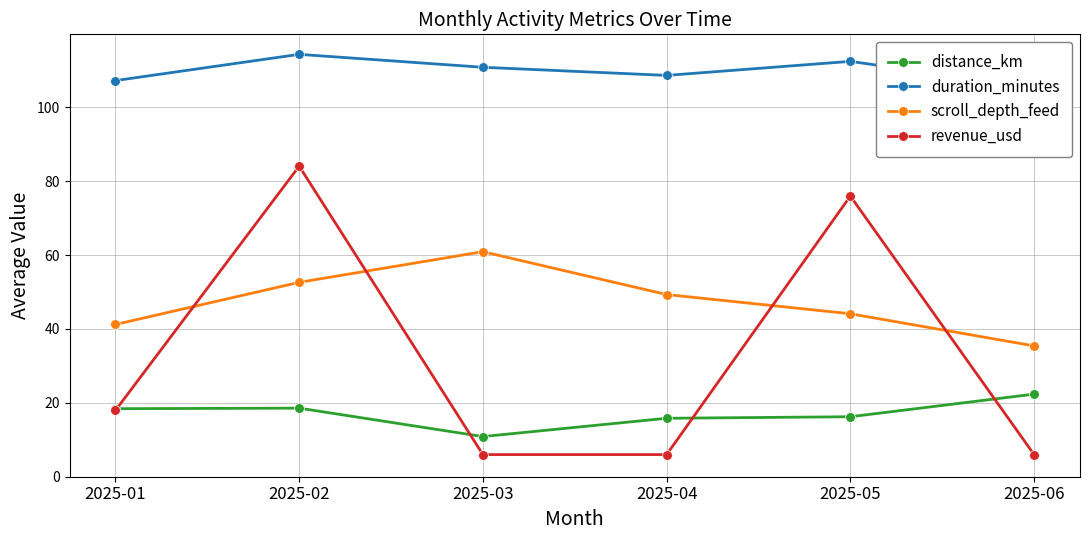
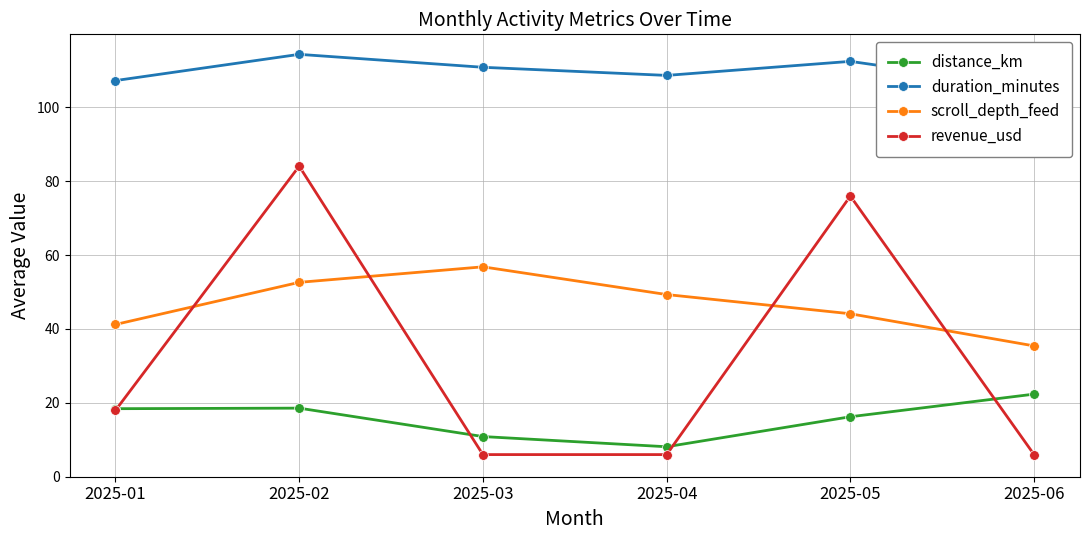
scroll_depth_feed, 2025-03: 61 -> 57
distance_km, 2025-04: 16 -> 8
